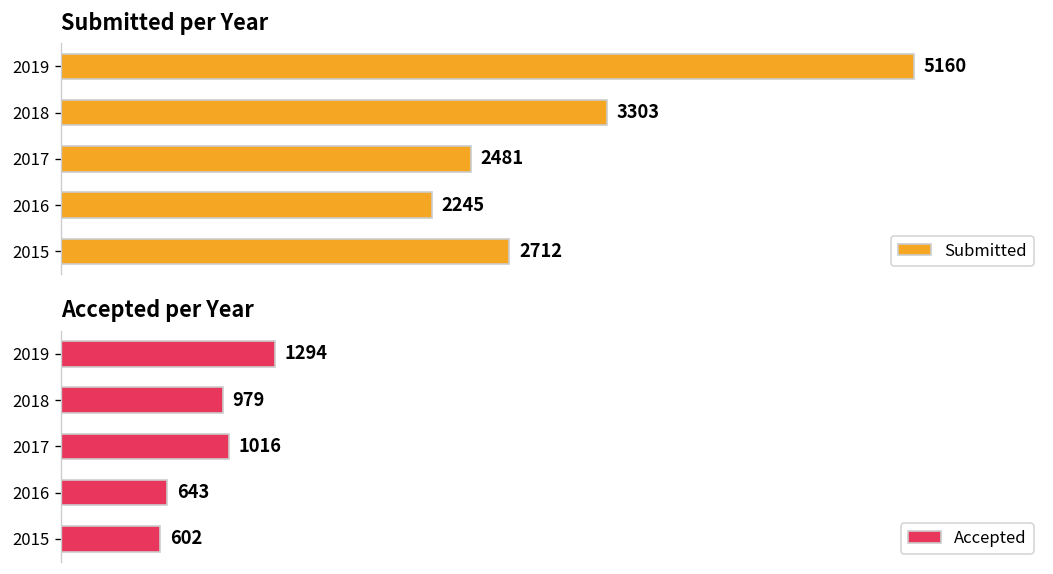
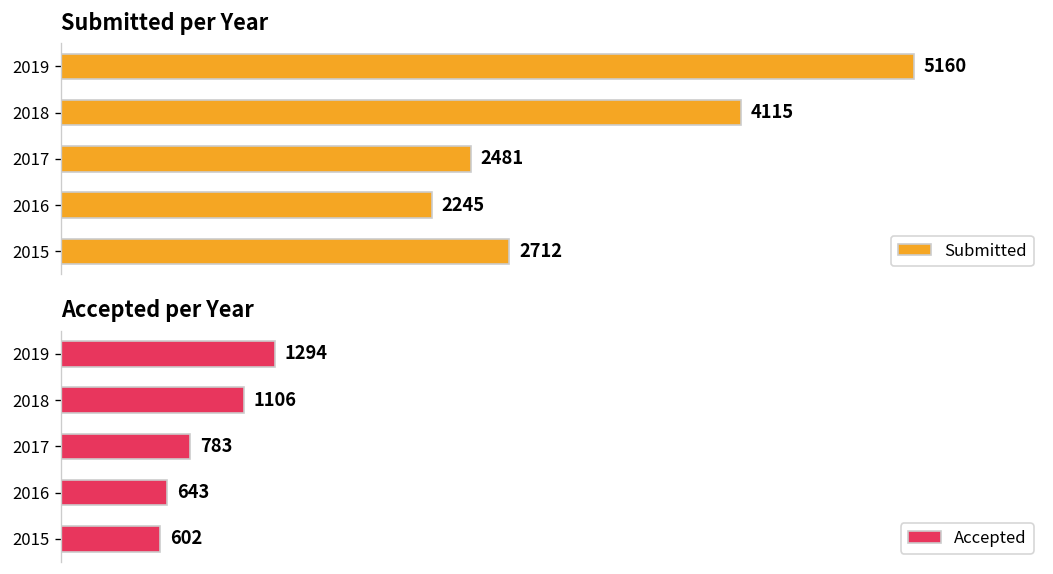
Submitted per Year, 2018: 3303 -> 4115
Accepted per Year, 2018: 979 -> 1106
Accepted per Year, 2017: 1016 -> 783
